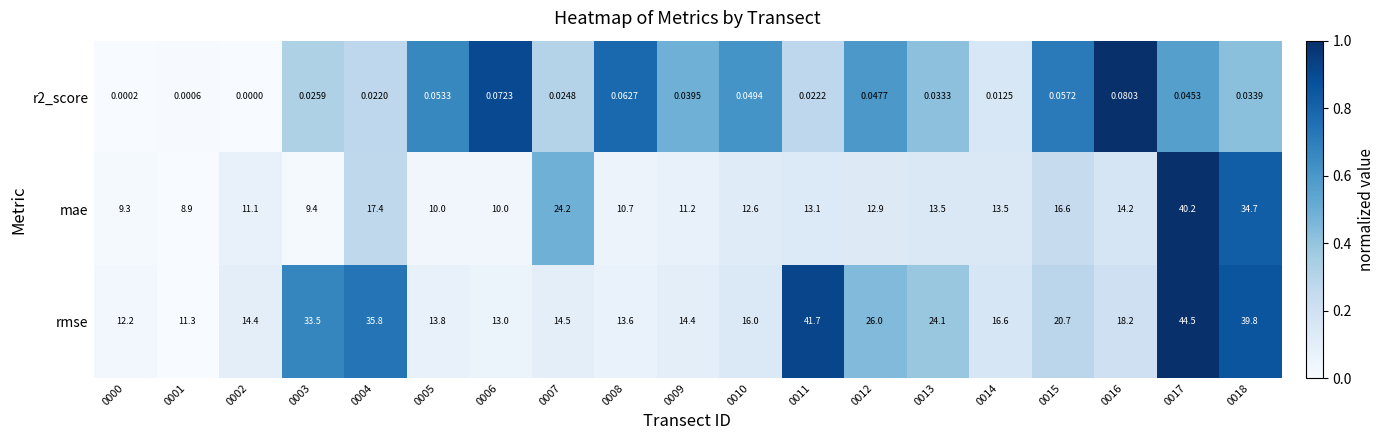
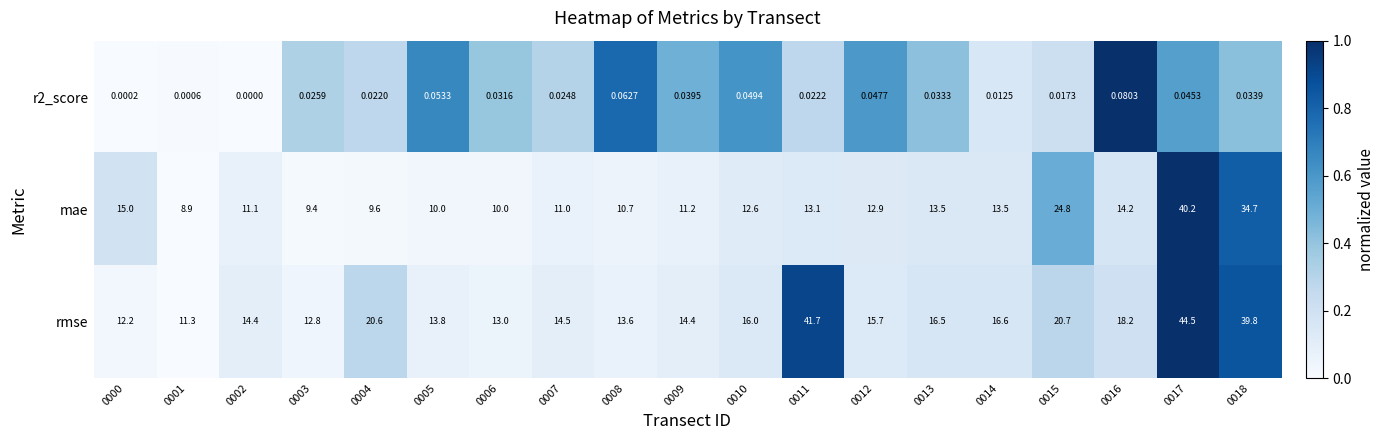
r2_score, 0006: 0.0723 -> 0.0316
r2_score, 0015: 0.0572 -> 0.0173
mae, 0000: 9.3 -> 15.0
mae, 0004: 17.4 -> 9.6
mae, 0007: 24.2 -> 11.0
mae, 0015: 16.6 -> 24.8
rmse, 0003: 33.5 -> 12.8
rmse, 0004: 35.8 -> 20.6
rmse, 0012: 26.0 -> 15.7
rmse, 0013: 24.1 -> 16.5
